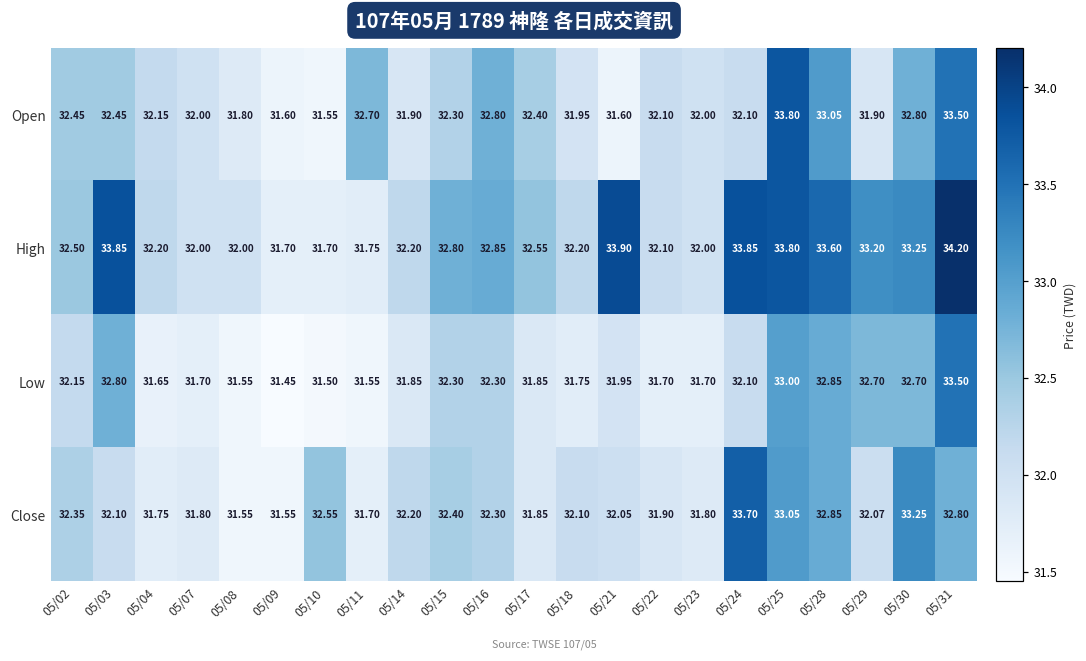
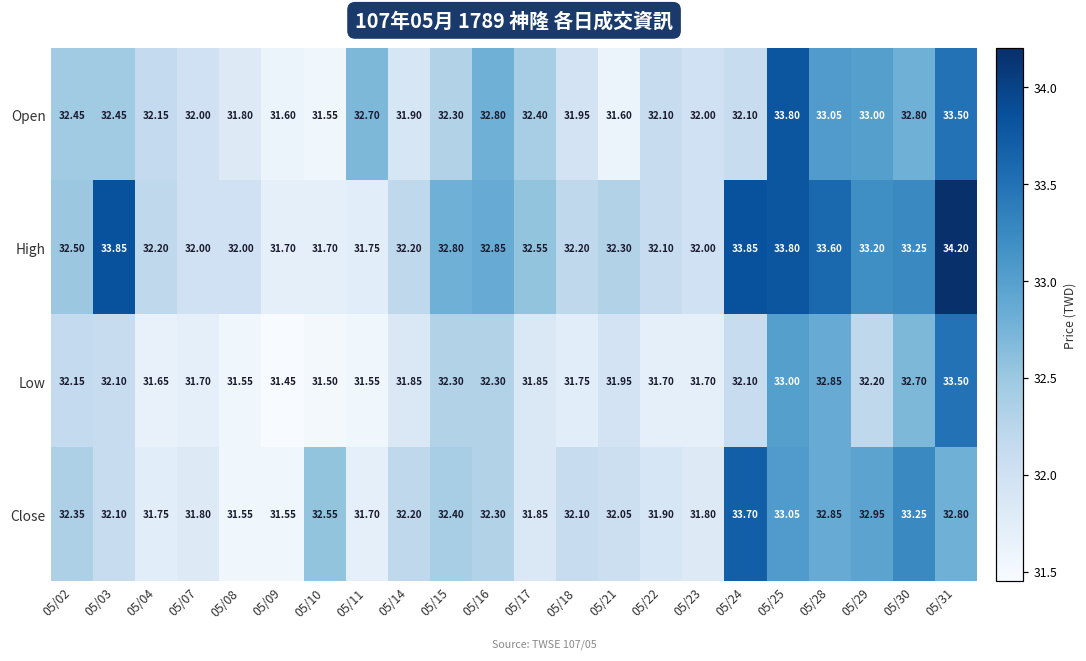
Open, 05/29: 31.90 -> 33.00
High, 05/21: 33.90 -> 32.30
Low, 05/03: 32.80 -> 32.10
Low, 05/29: 32.70 -> 32.20
Close, 05/29: 32.07 -> 32.95
